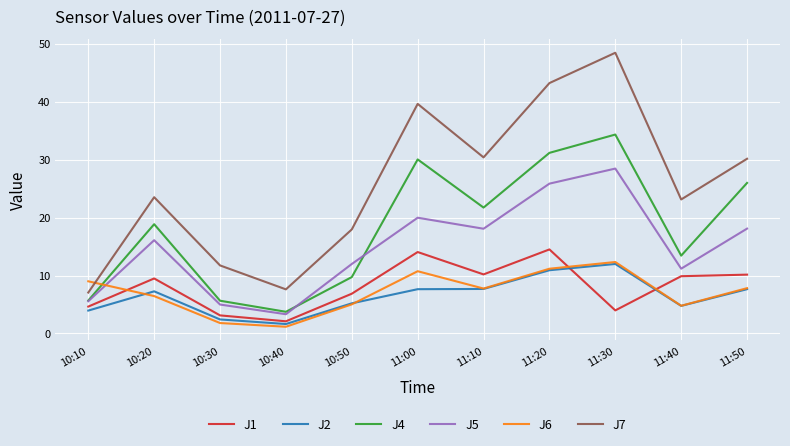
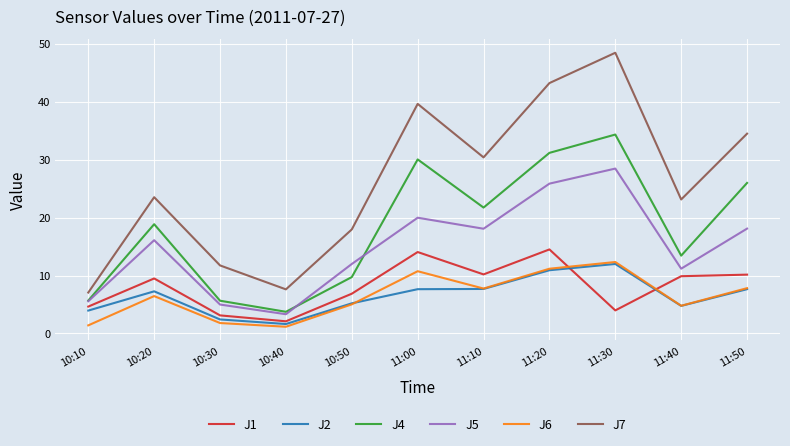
J6, 10:10: 9 -> 1
J7, 11:50: 30 -> 34
